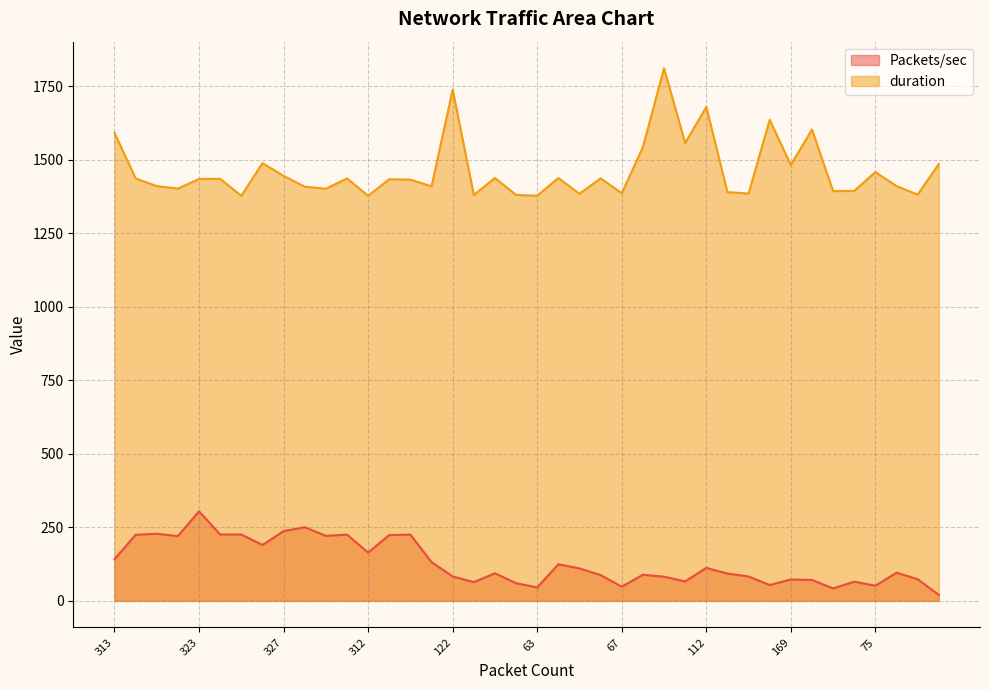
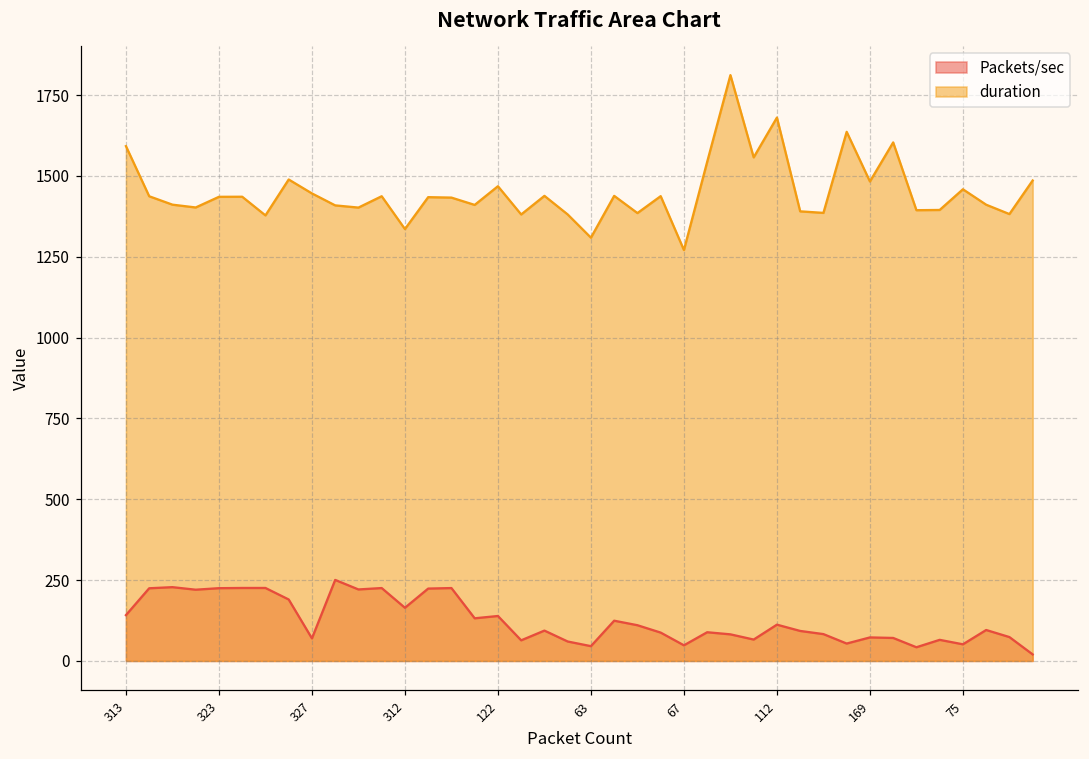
Packets/sec, 323: 300 -> 230
Packets/sec, 327: 240 -> 70
duration, 312: 1380 -> 1340
Packets/sec, 122: 80 -> 140
duration, 122: 1740 -> 1470
duration, 63: 1380 -> 1310
duration, 67: 1390 -> 1270
